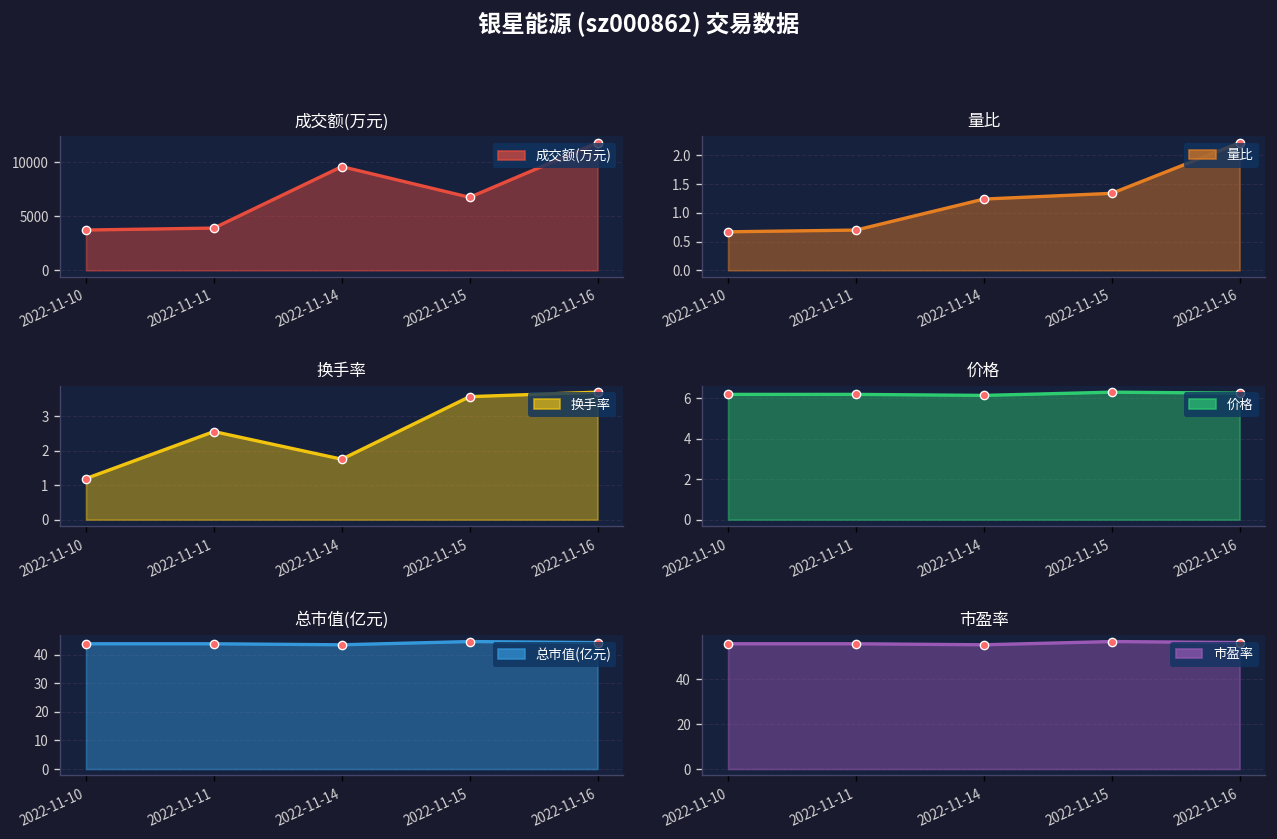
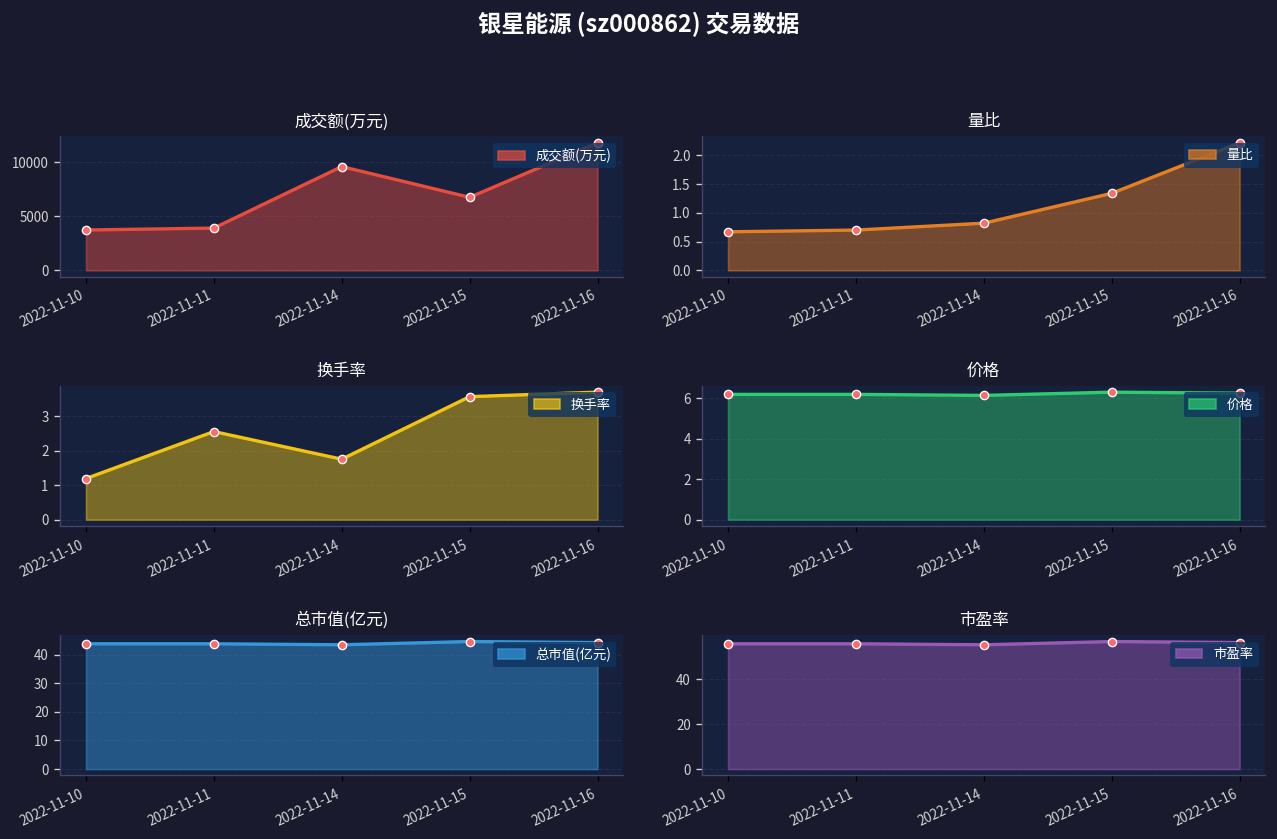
量比, 2022-11-14: 1.2 -> 0.8
